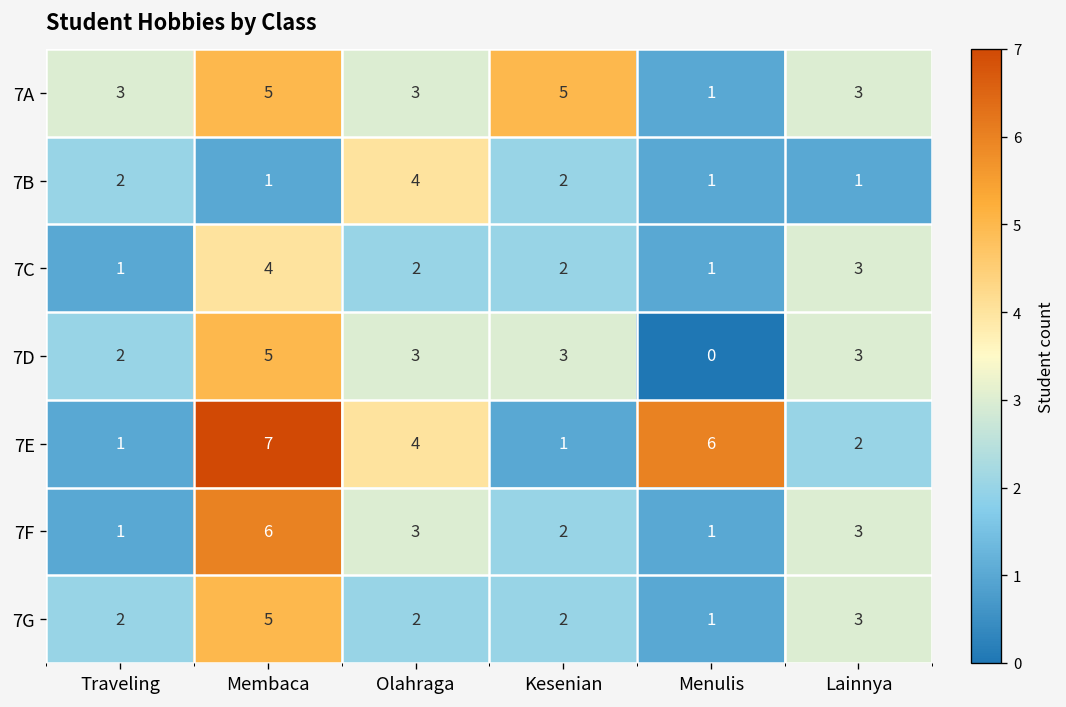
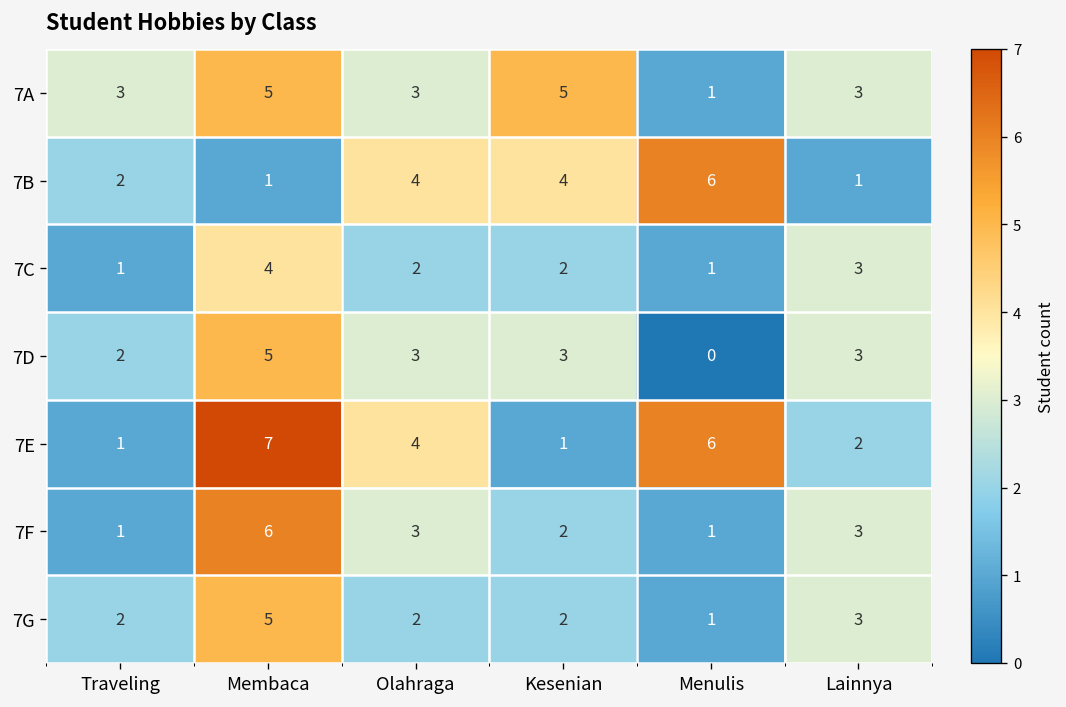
7B, Kesenian: 2 -> 4
7B, Menulis: 1 -> 6
